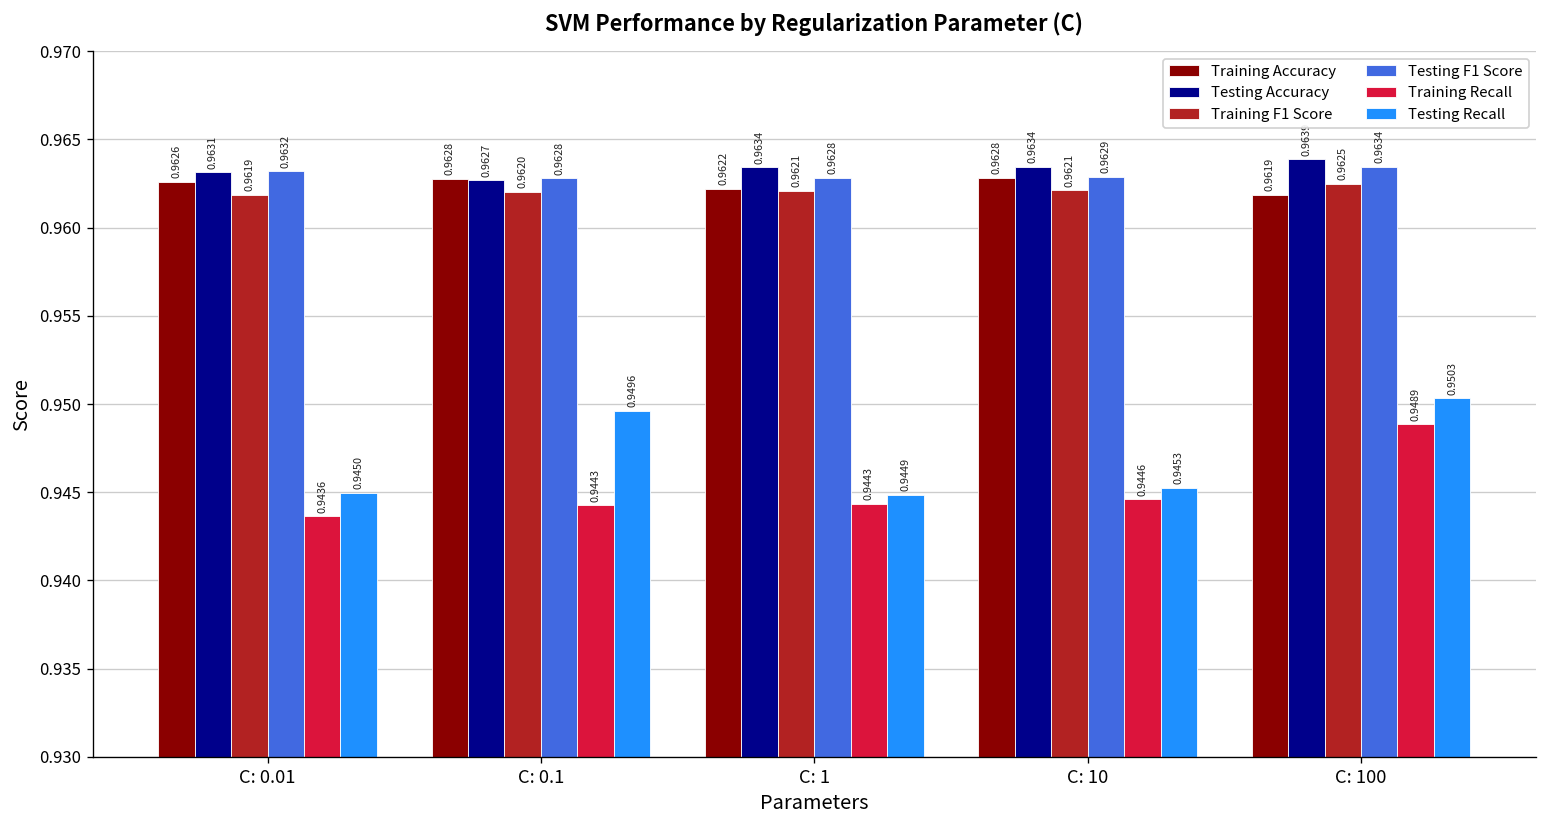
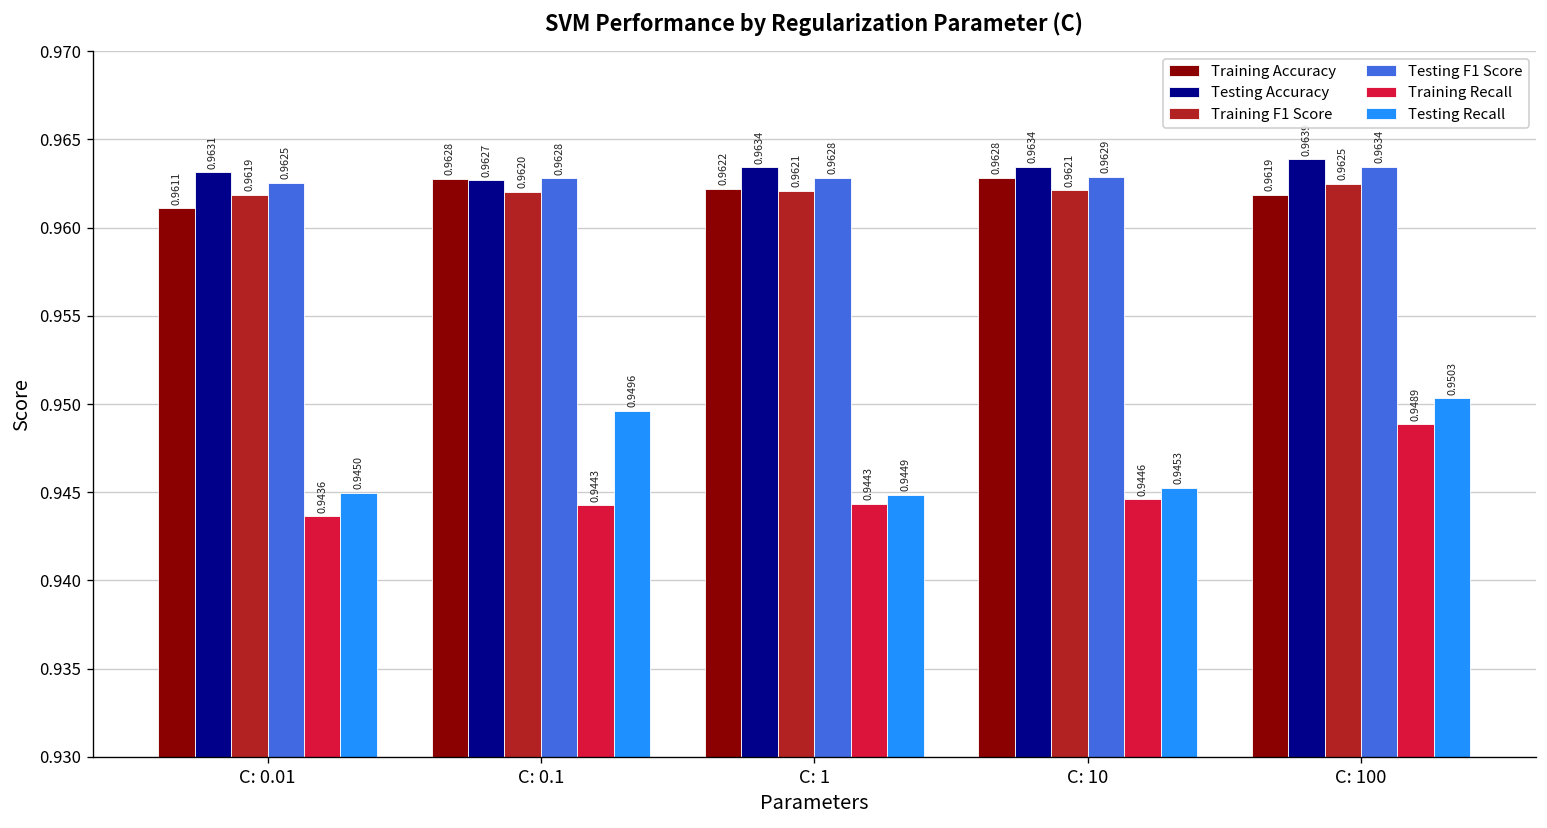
Training Accuracy, C: 0.01: 0.9626 -> 0.9611
Testing F1 Score, C: 0.01: 0.9632 -> 0.9625
